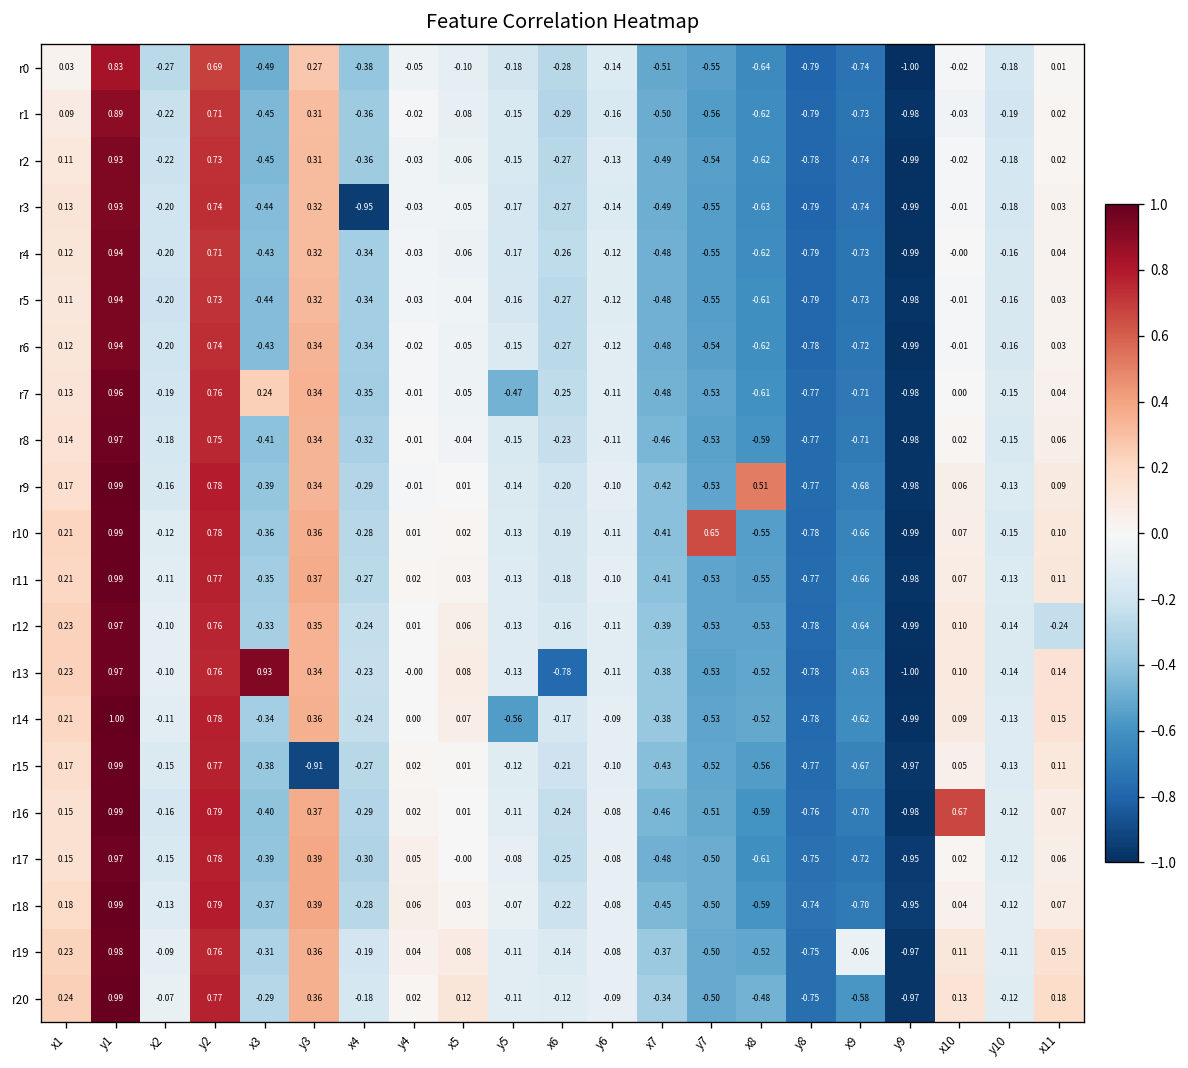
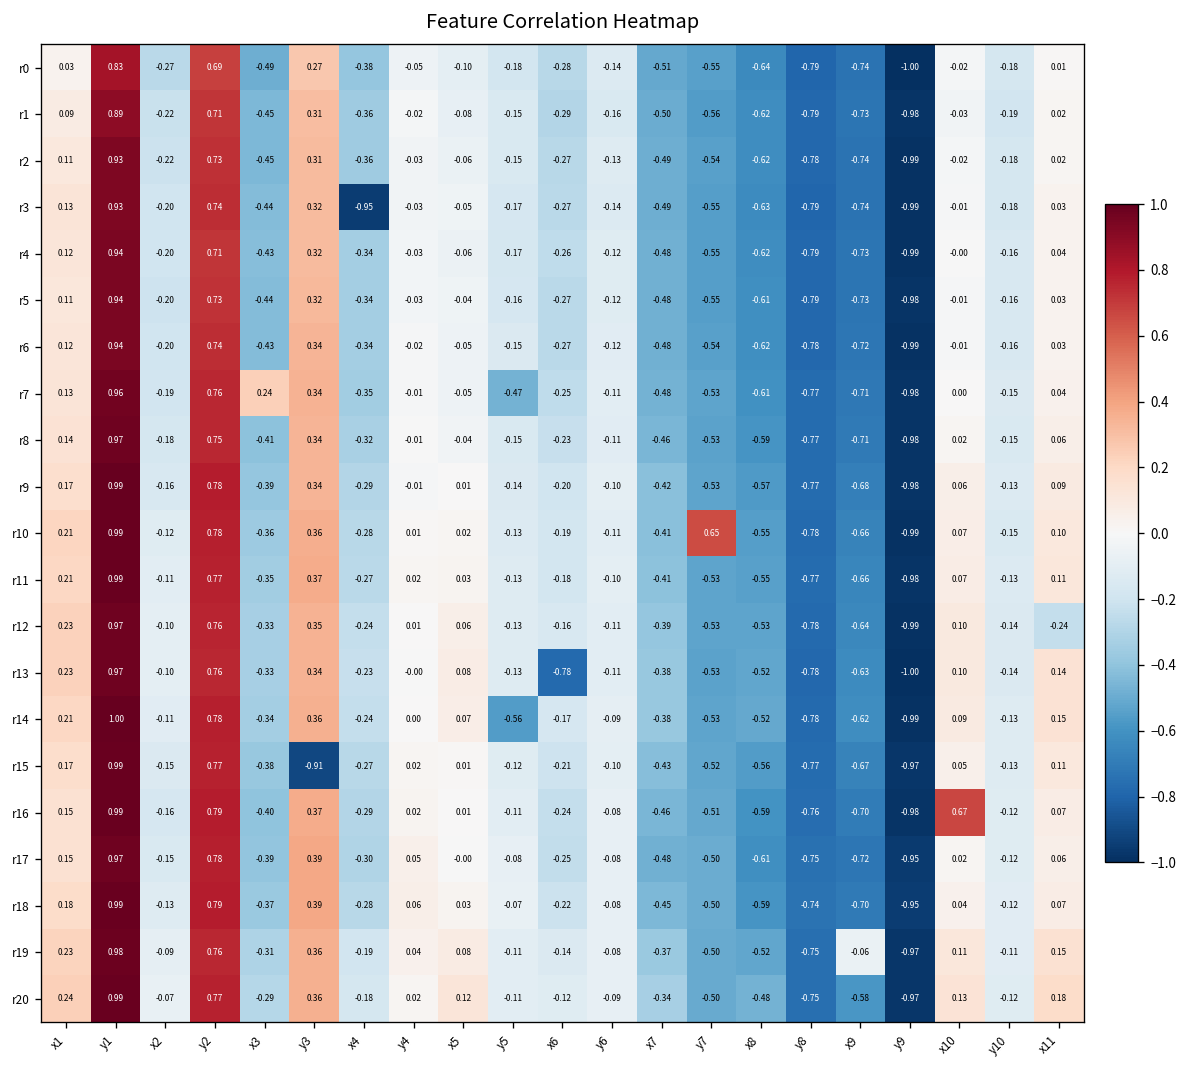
r9, x8: 0.51 -> -0.57
r13, x3: 0.93 -> -0.33
